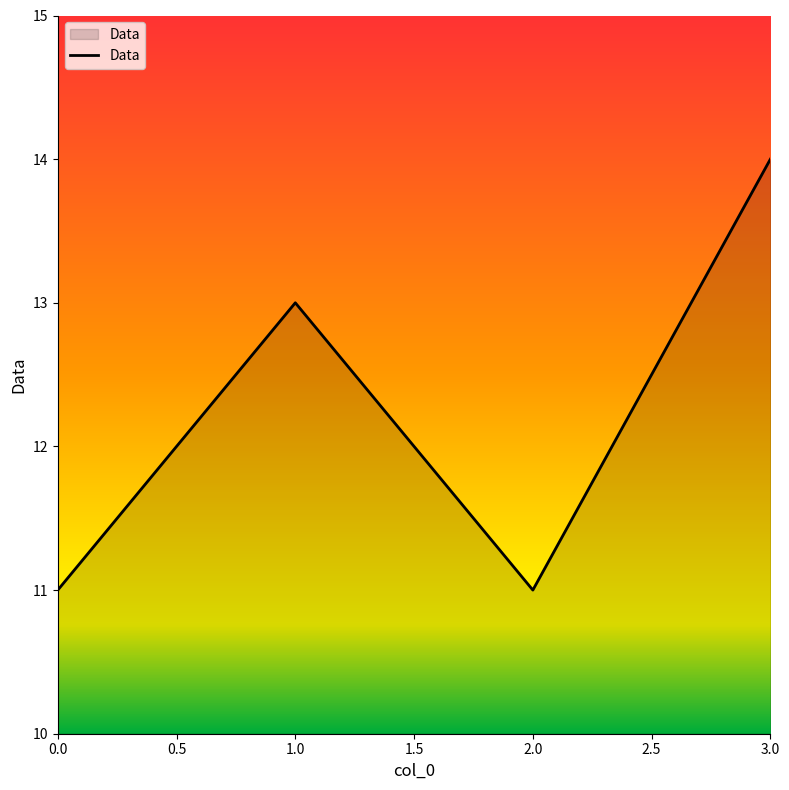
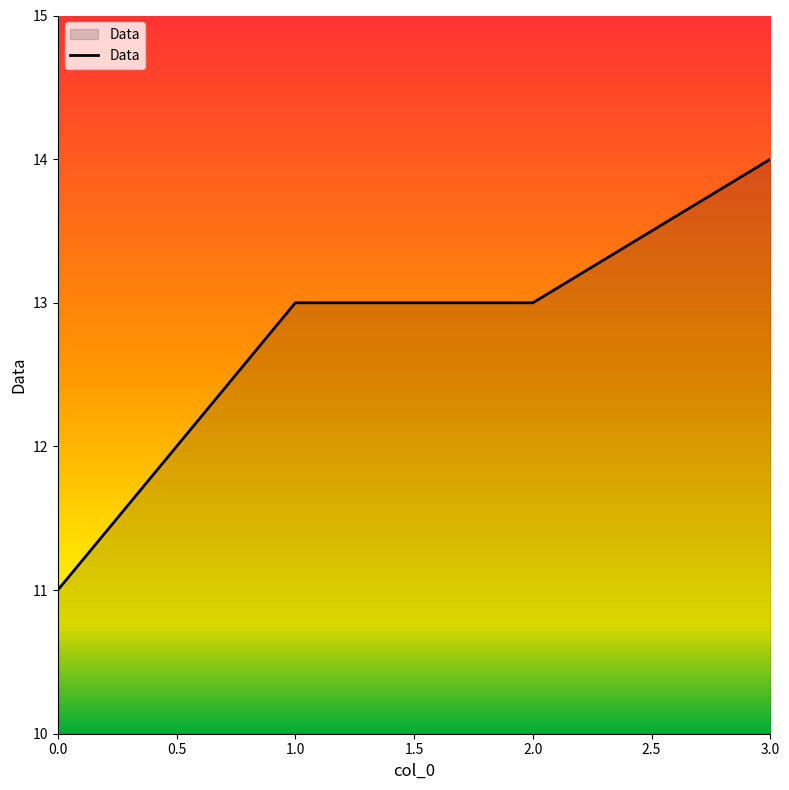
2.0: 11 -> 13
